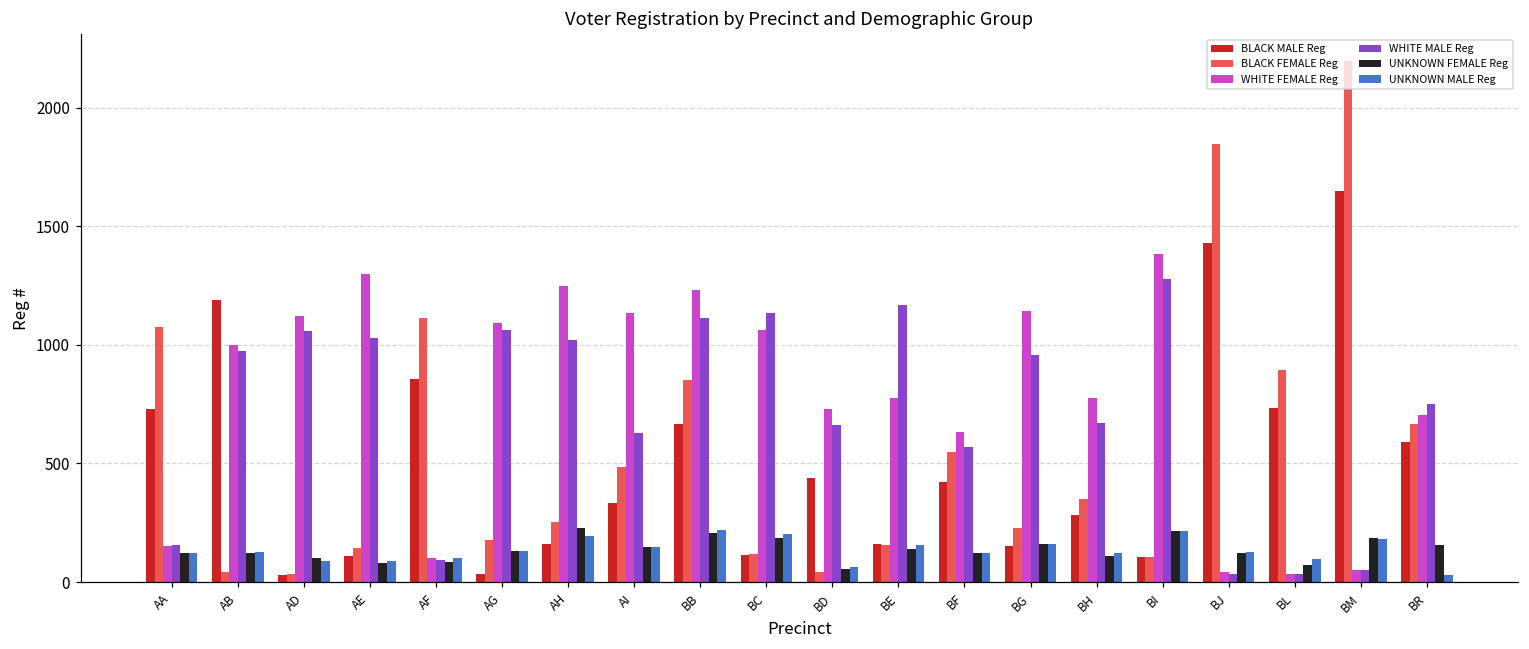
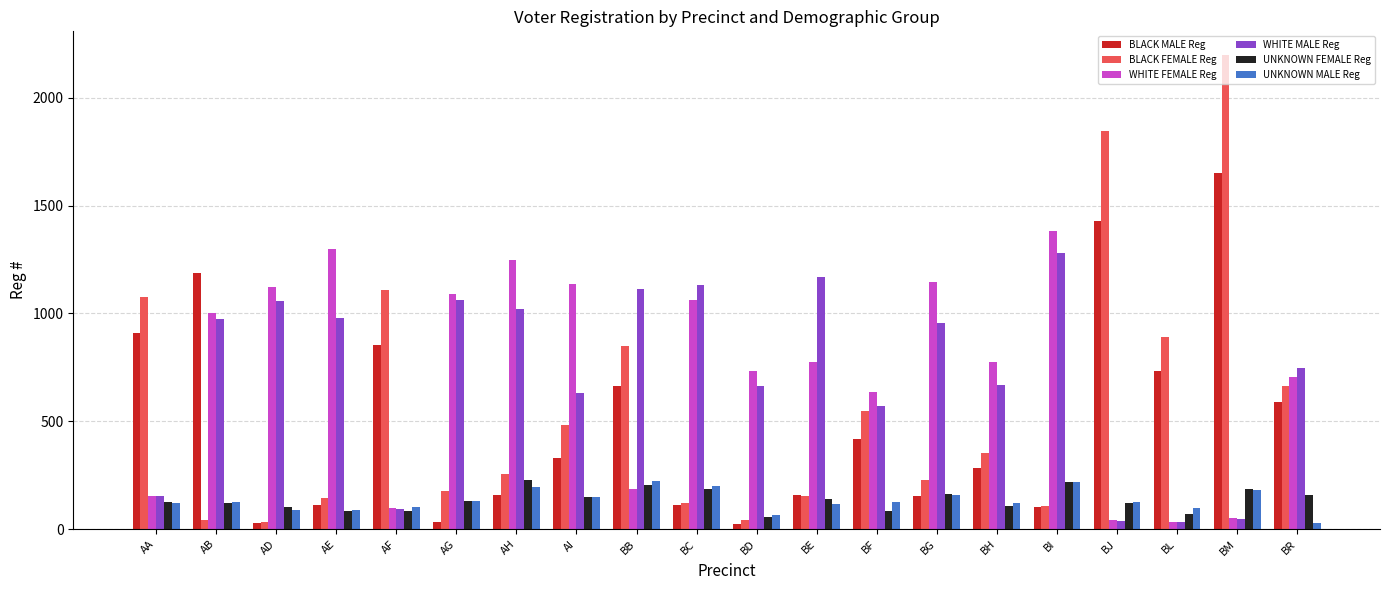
BLACK MALE Reg, AA: 730 -> 910
WHITE MALE Reg, AE: 1030 -> 980
WHITE FEMALE Reg, BB: 1230 -> 190
BLACK MALE Reg, BD: 440 -> 20
UNKNOWN MALE Reg, BE: 160 -> 120
UNKNOWN FEMALE Reg, BF: 120 -> 90
